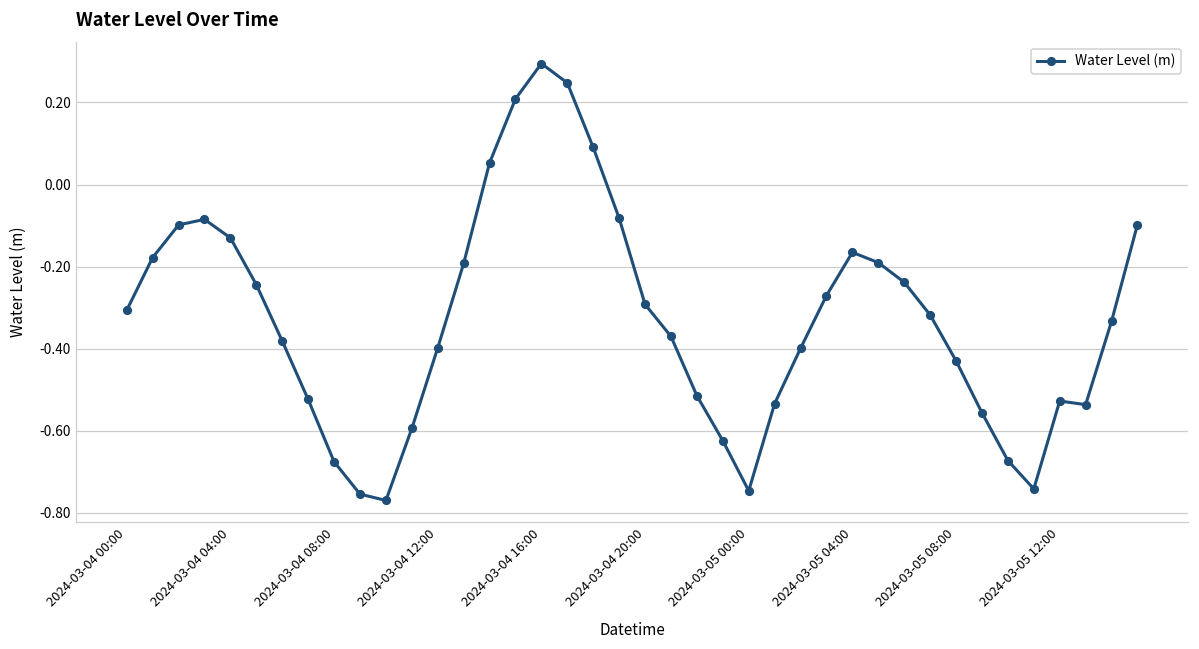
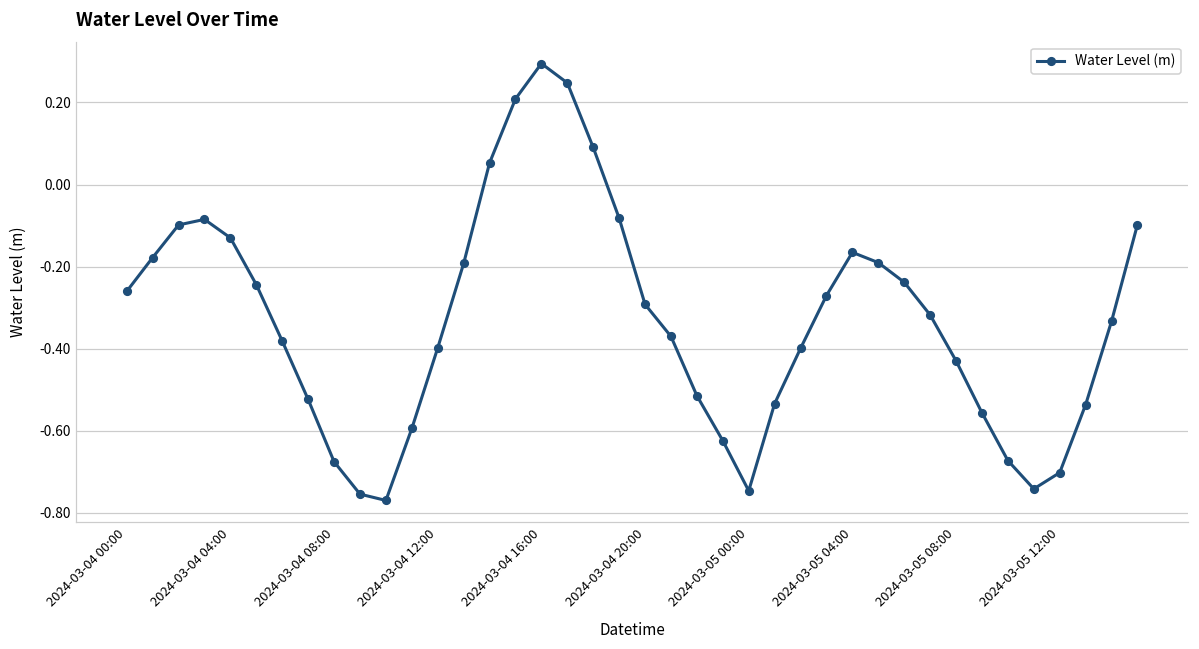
2024-03-04 00:00: -0.31 -> -0.26
2024-03-05 12:00: -0.53 -> -0.70
